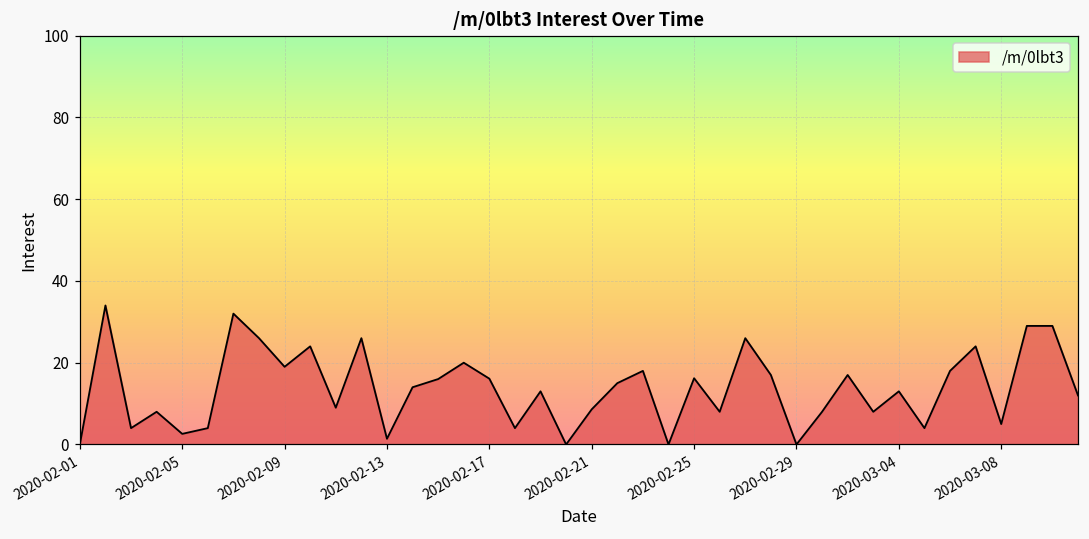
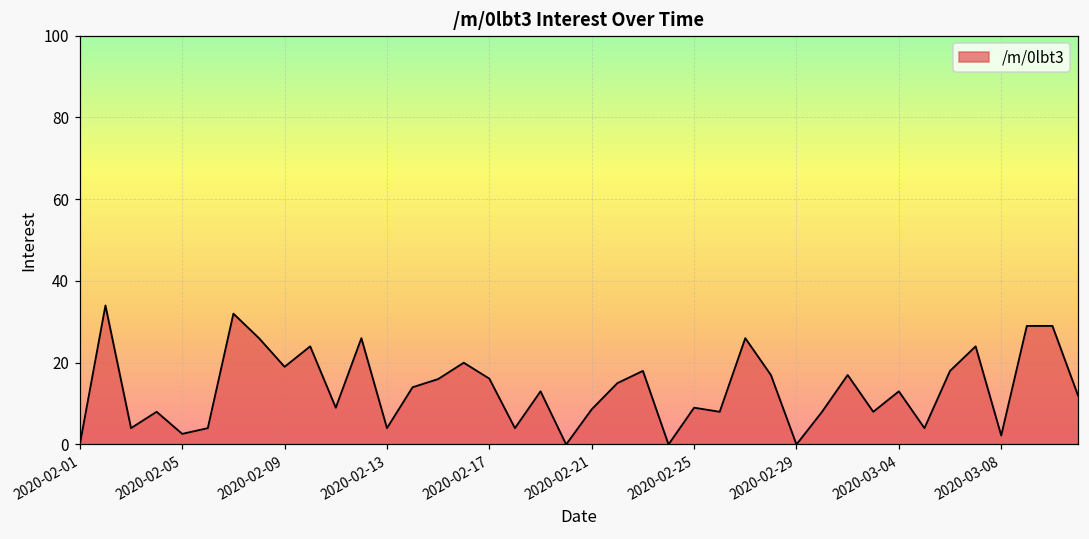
2020-02-13: 1 -> 4
2020-02-25: 16 -> 9
2020-03-08: 5 -> 2
